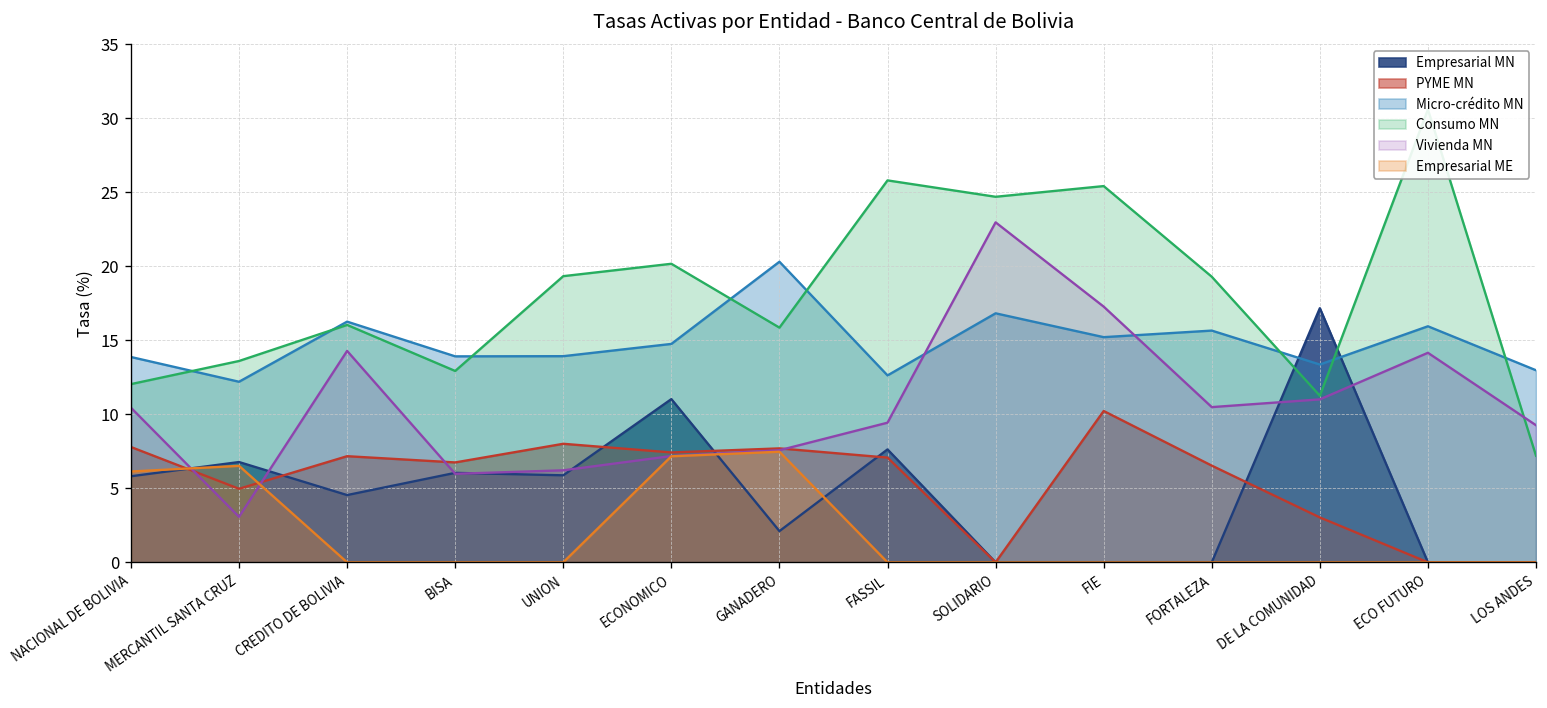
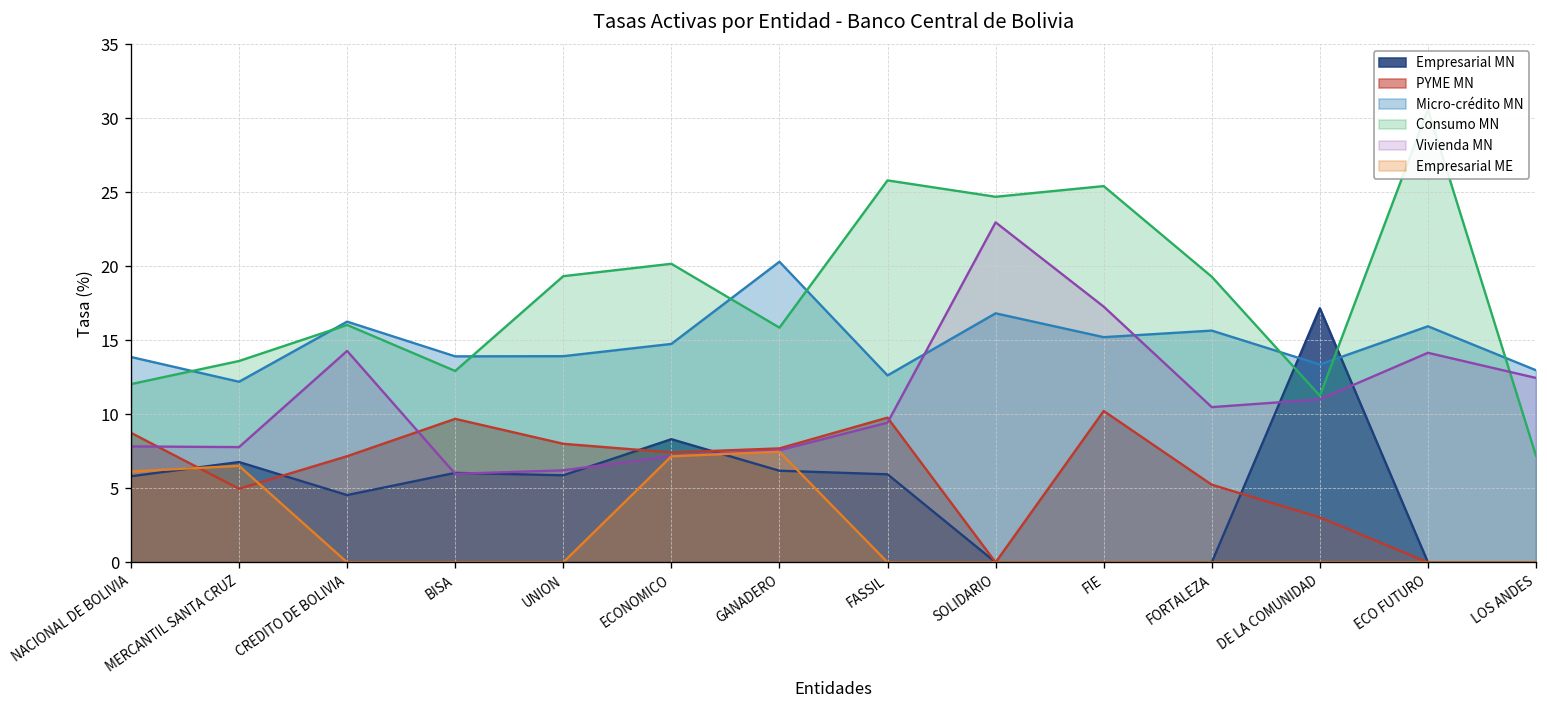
PYME MN, NACIONAL DE BOLIVIA: 7.8 -> 8.8
Vivienda MN, NACIONAL DE BOLIVIA: 10.4 -> 7.8
Vivienda MN, MERCANTIL SANTA CRUZ: 3.1 -> 7.8
PYME MN, BISA: 6.7 -> 9.7
Empresarial MN, ECONOMICO: 11.0 -> 8.3
Empresarial MN, GANADERO: 2.1 -> 6.2
Empresarial MN, FASSIL: 7.6 -> 5.9
PYME MN, FASSIL: 7.1 -> 9.8
PYME MN, FORTALEZA: 6.5 -> 5.2
Vivienda MN, LOS ANDES: 9.3 -> 12.5
